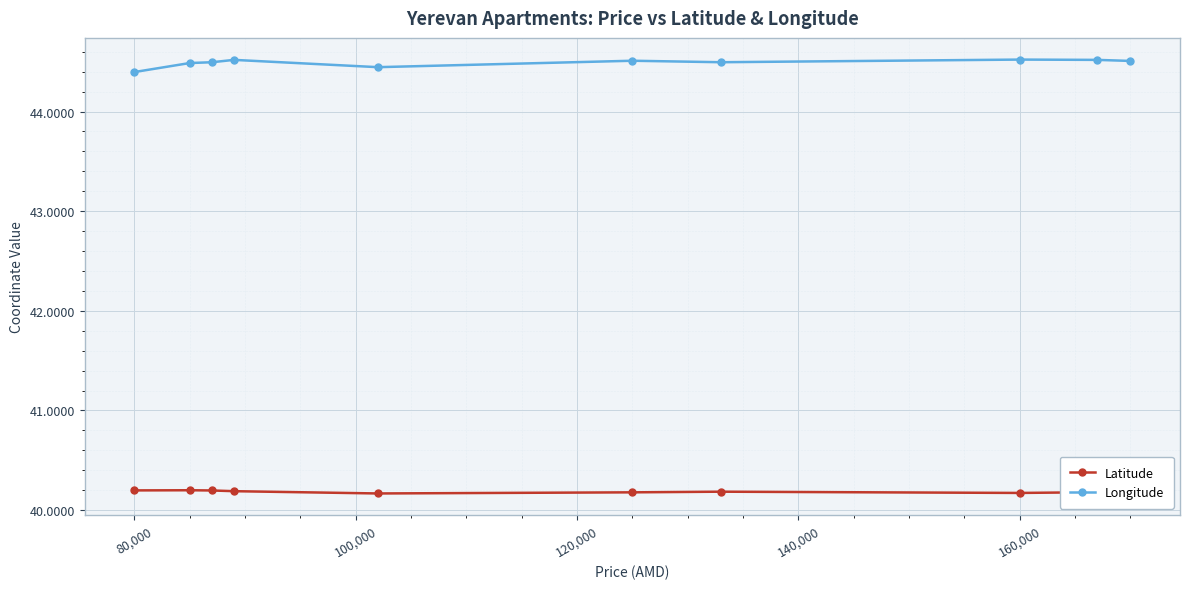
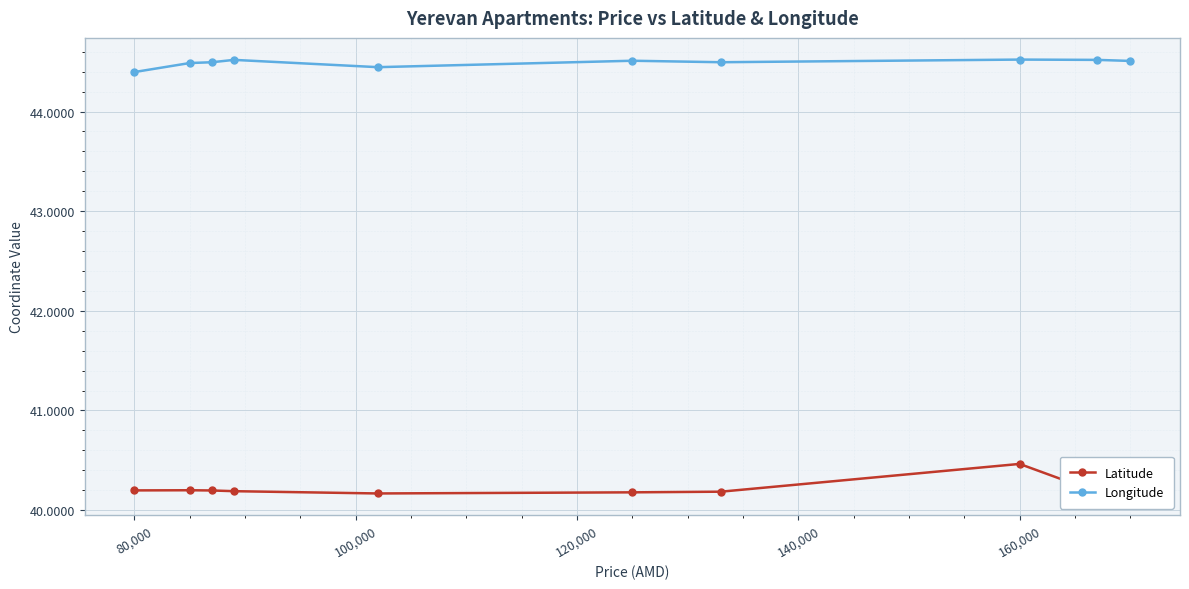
Latitude, 160,000: 40.2 -> 40.5
